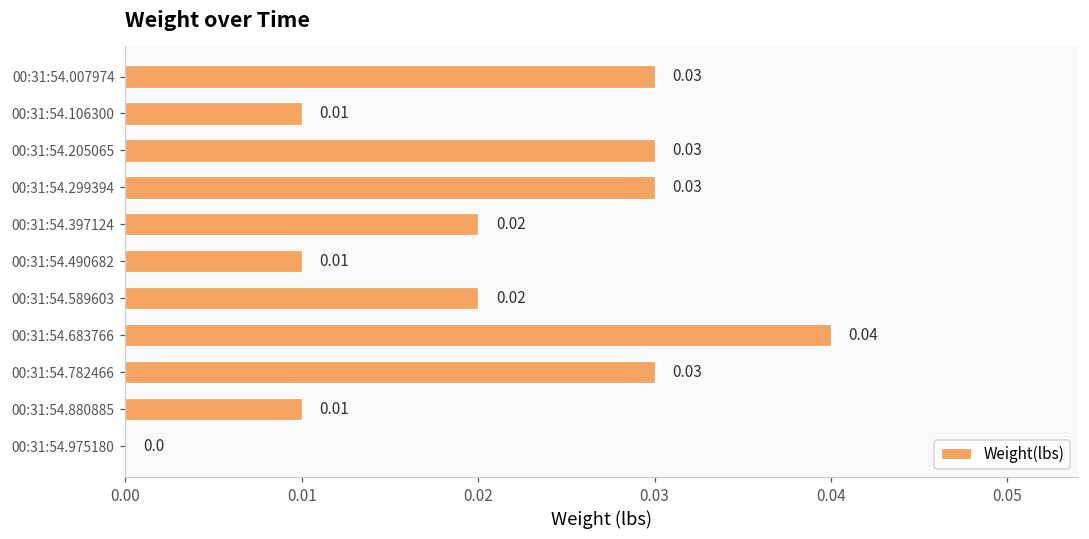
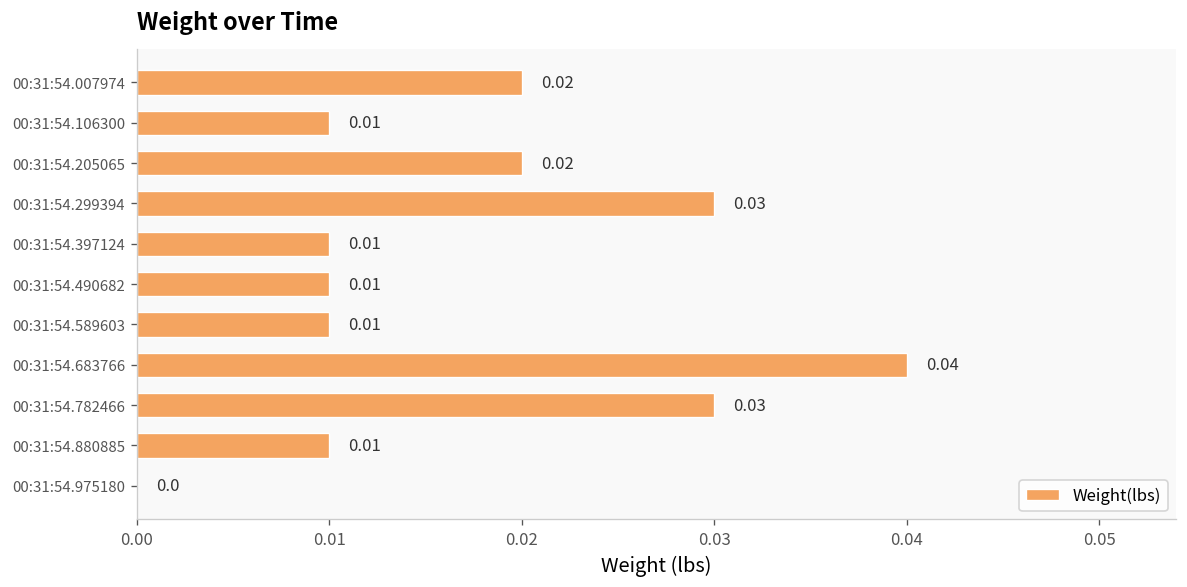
00:31:54.007974: 0.03 -> 0.02
00:31:54.205065: 0.03 -> 0.02
00:31:54.397124: 0.02 -> 0.01
00:31:54.589603: 0.02 -> 0.01
